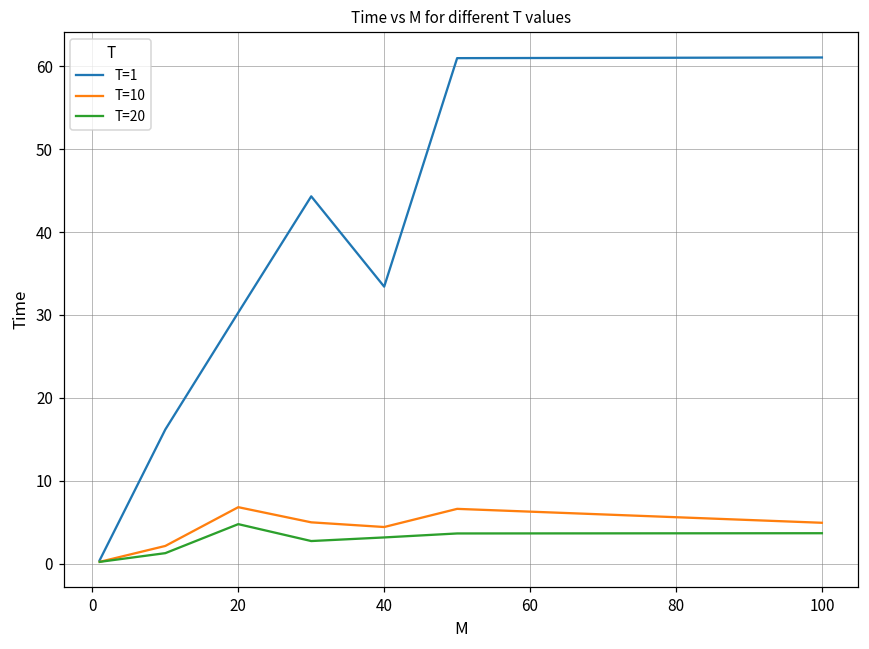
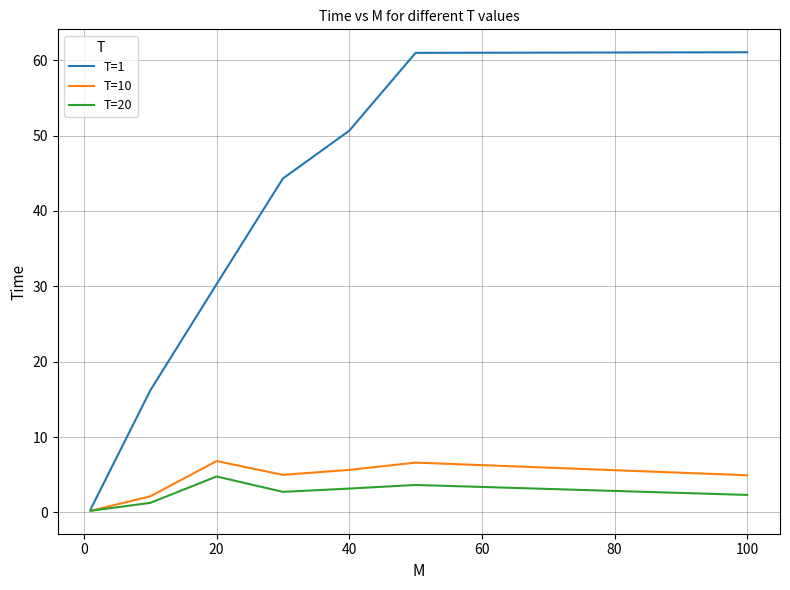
T=1, 40: 33 -> 51
T=10, 40: 4 -> 6
T=20, 100: 4 -> 2
